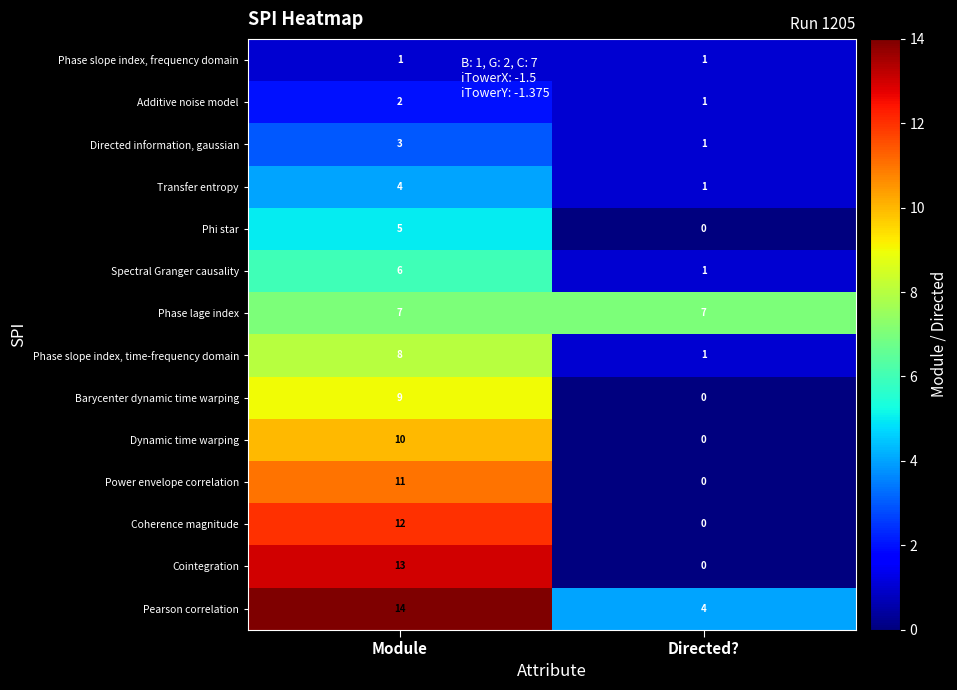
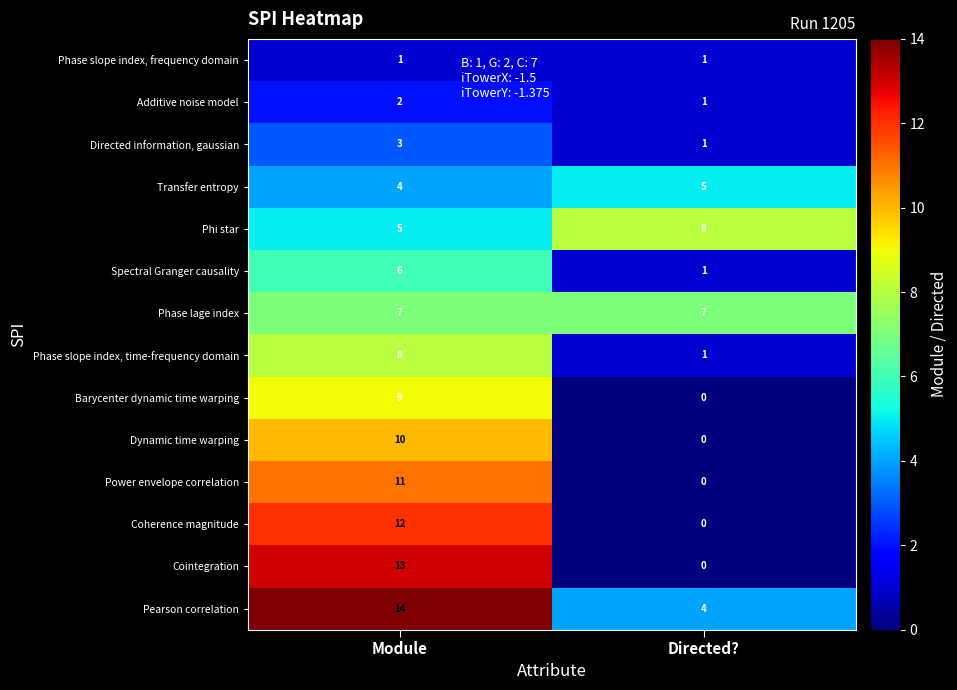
Transfer entropy, Directed?: 1 -> 5
Phi star, Directed?: 0 -> 8
